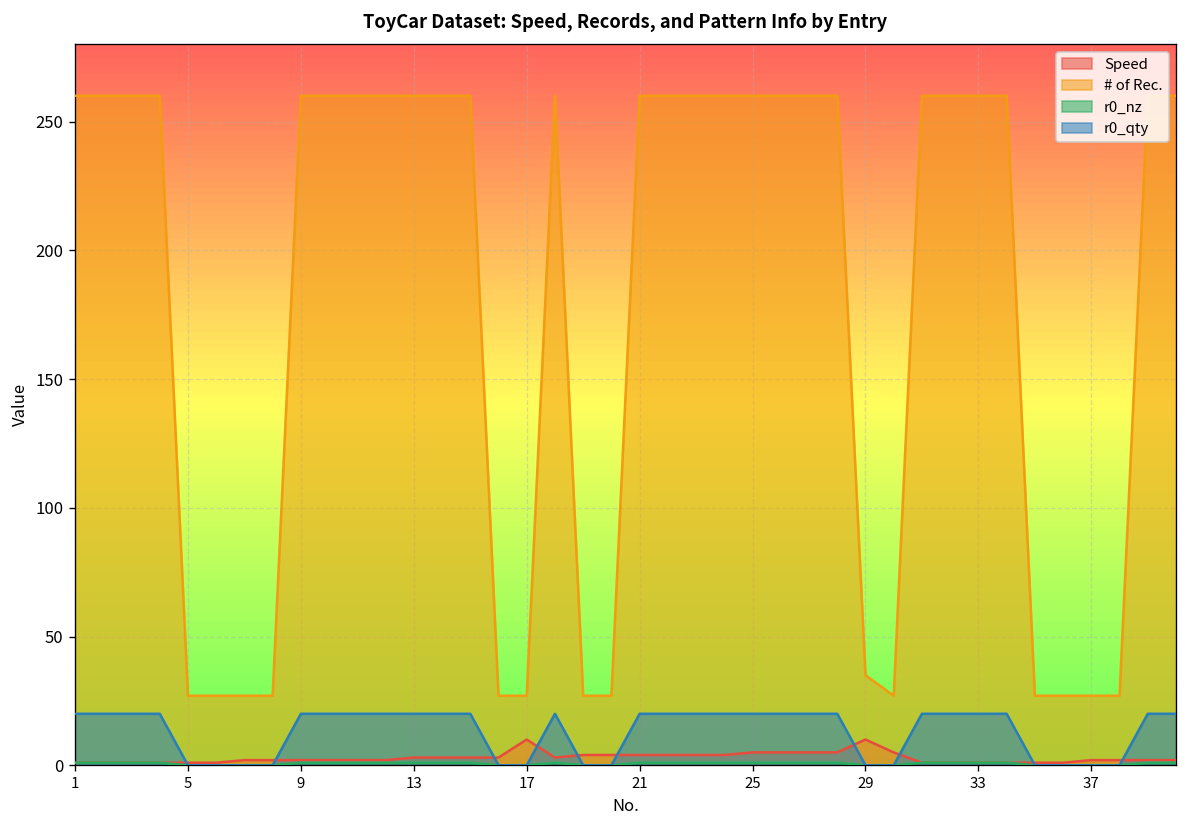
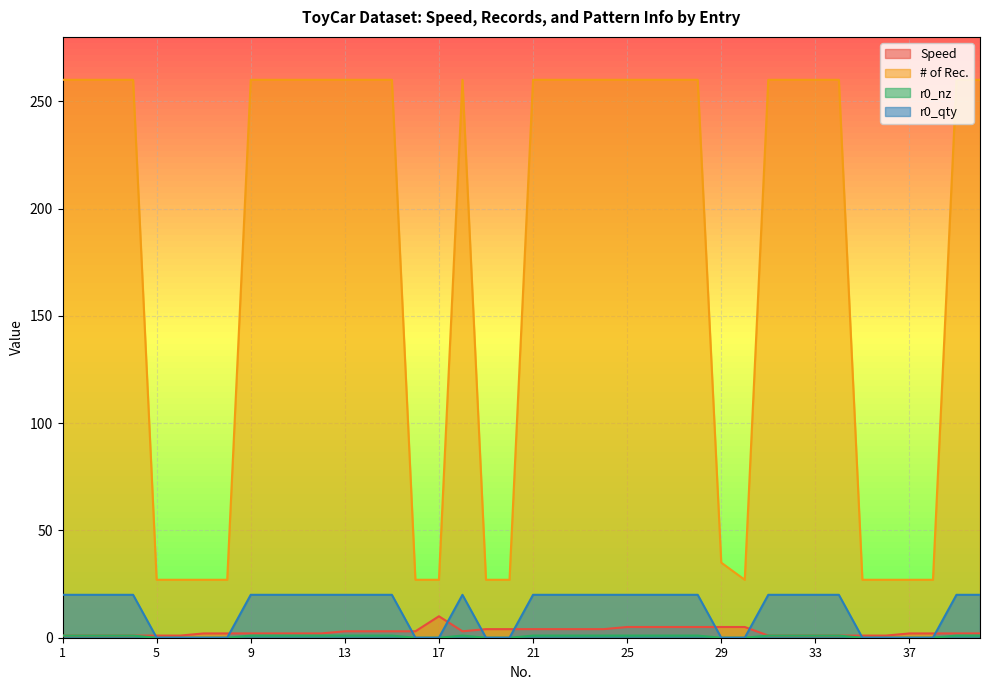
Speed, 29: 10 -> 5
